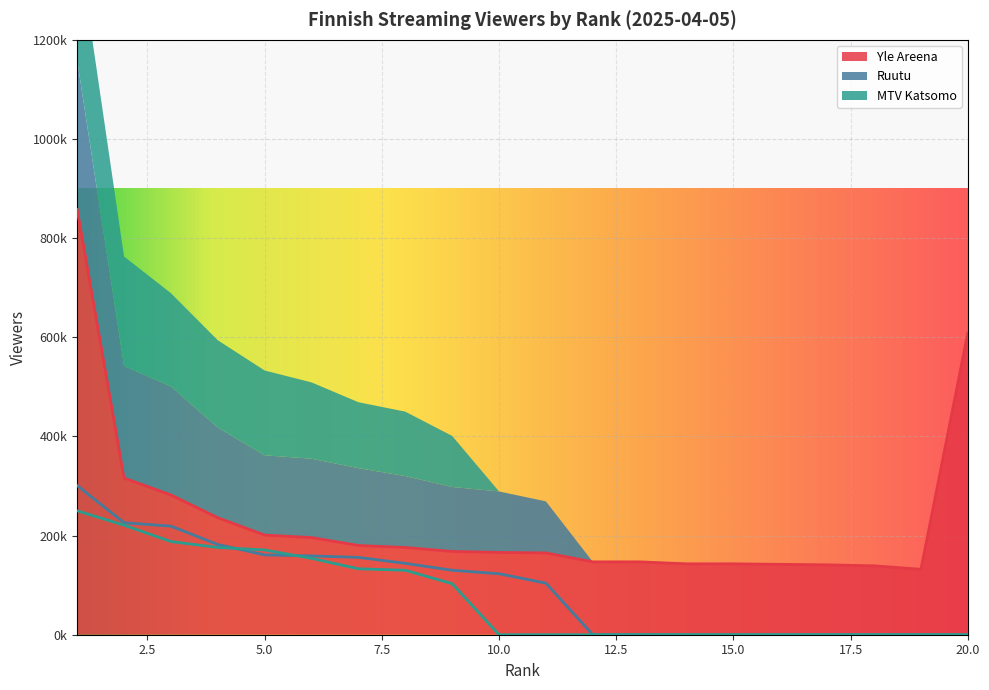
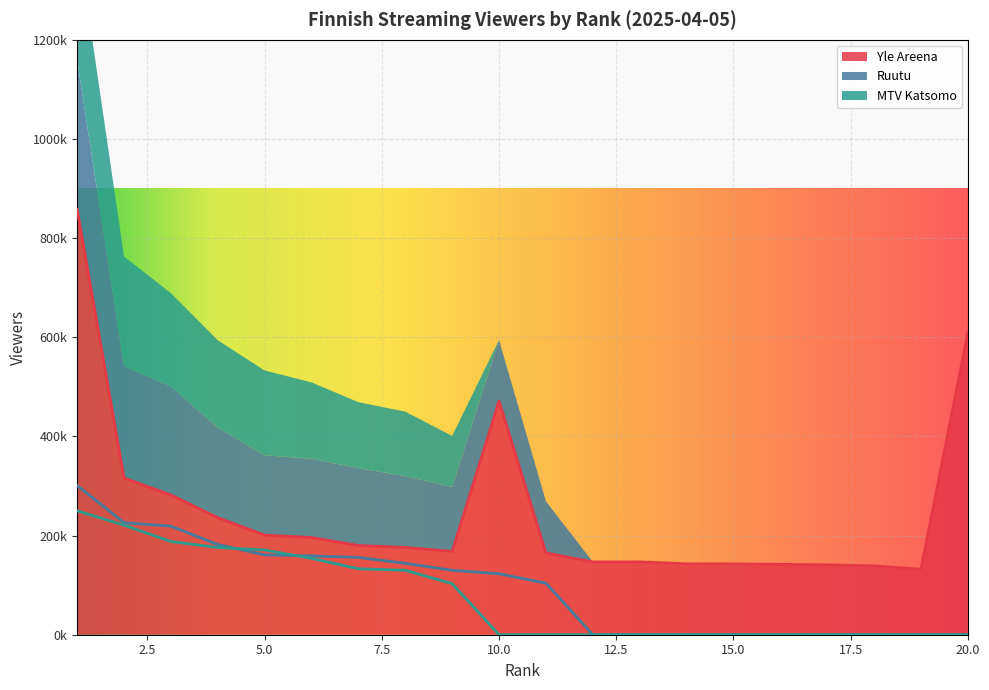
Yle Areena, 10.0: 170000 -> 470000
